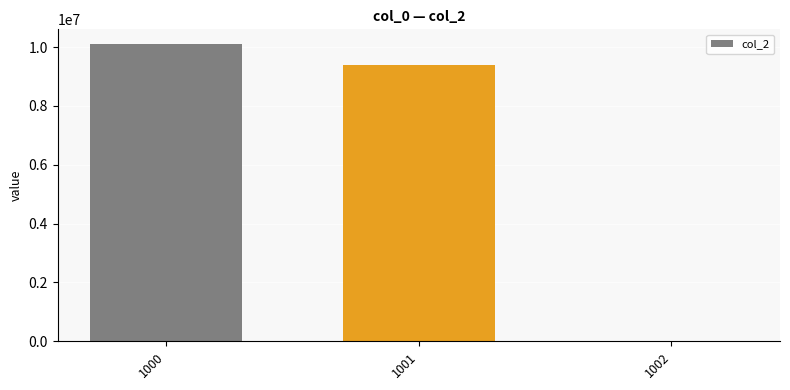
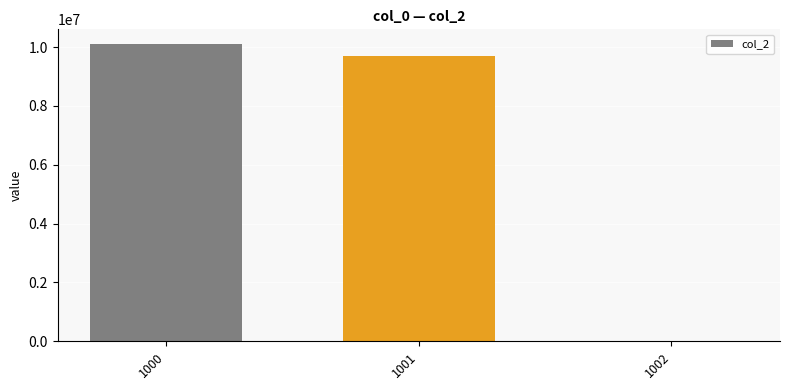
1001: 9400000 -> 9700000
